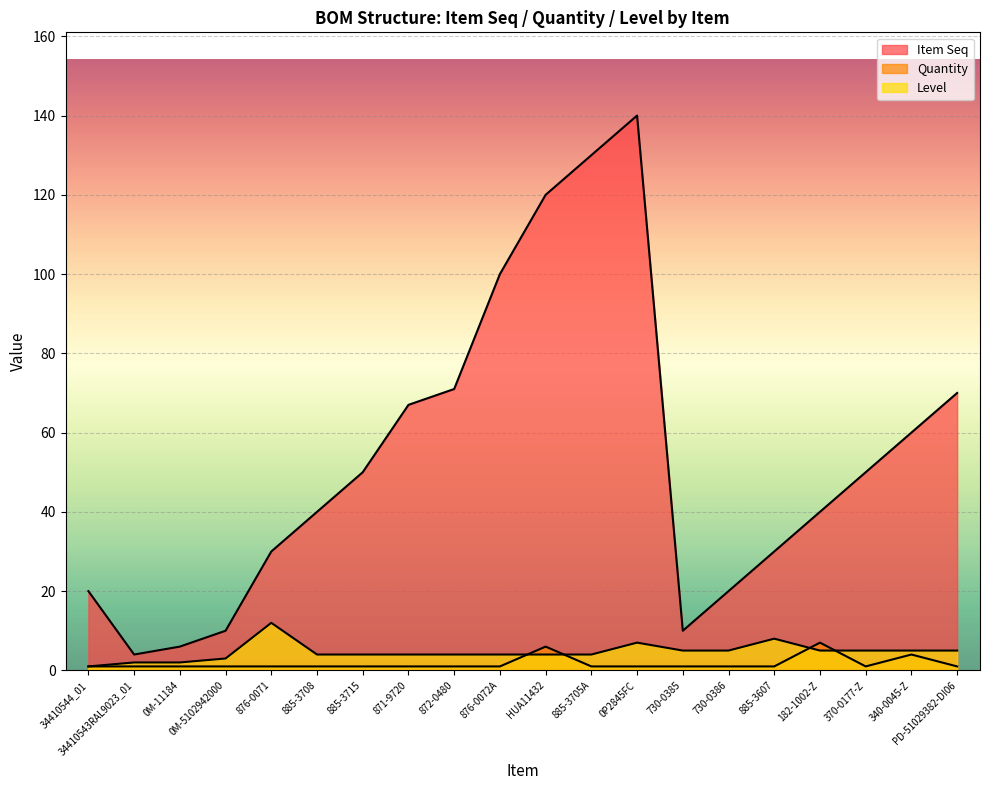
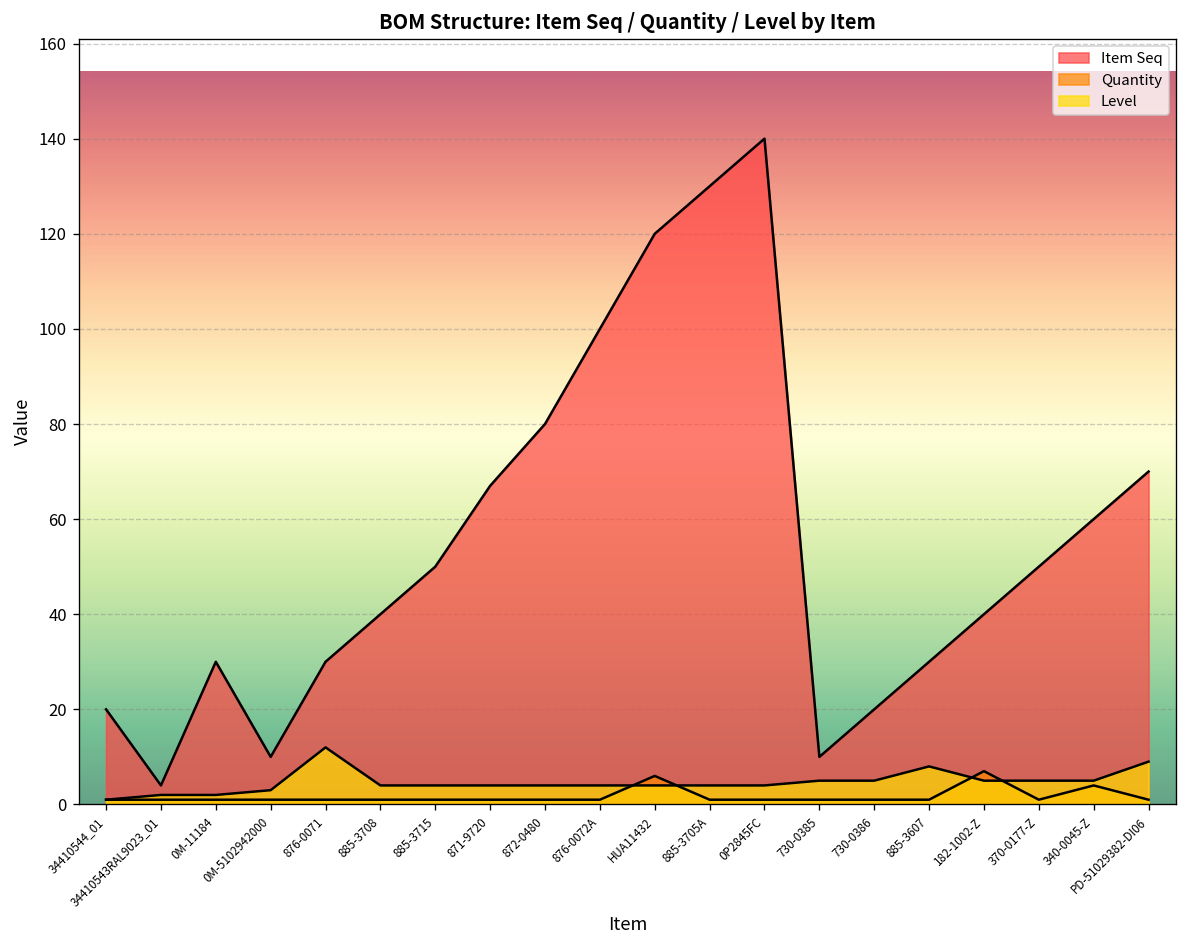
Item Seq, 0M-11184: 6 -> 30
Item Seq, 872-0480: 71 -> 80
Level, 0P2845FC: 7 -> 4
Level, PD-51029382-DI06: 5 -> 9
